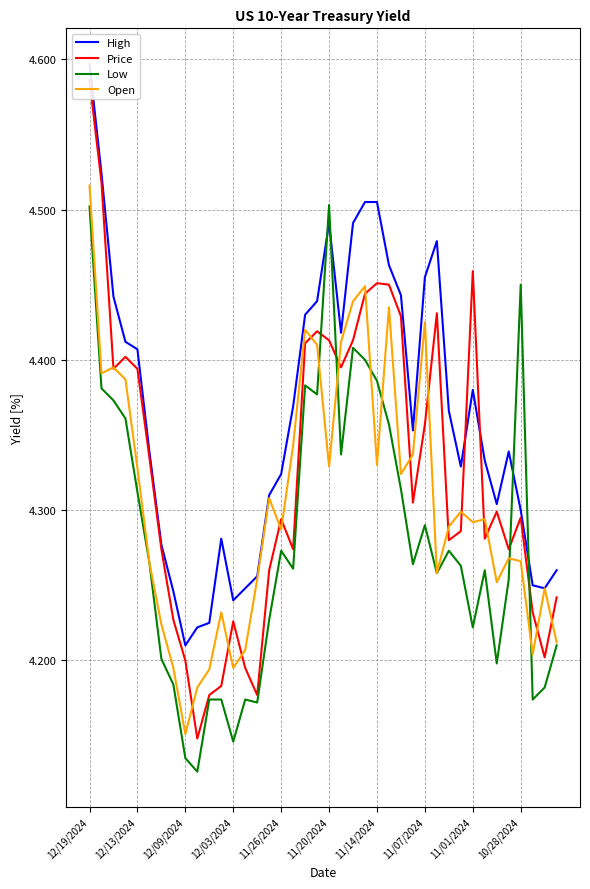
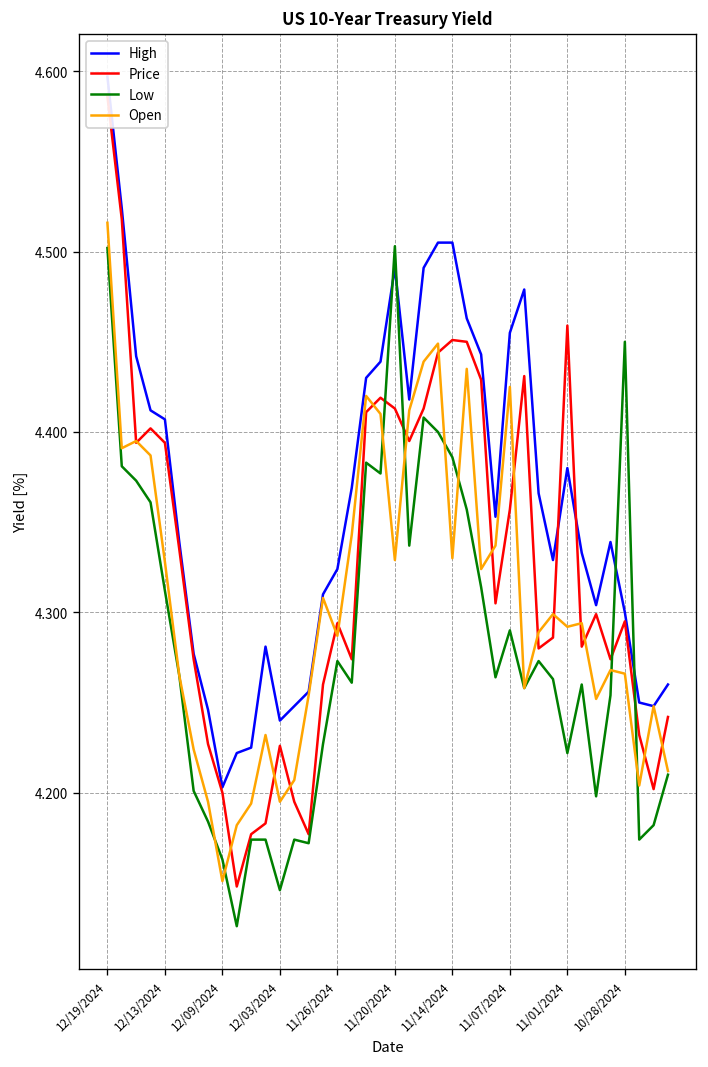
High, 12/09/2024: 4.210 -> 4.203
Low, 12/09/2024: 4.135 -> 4.163
